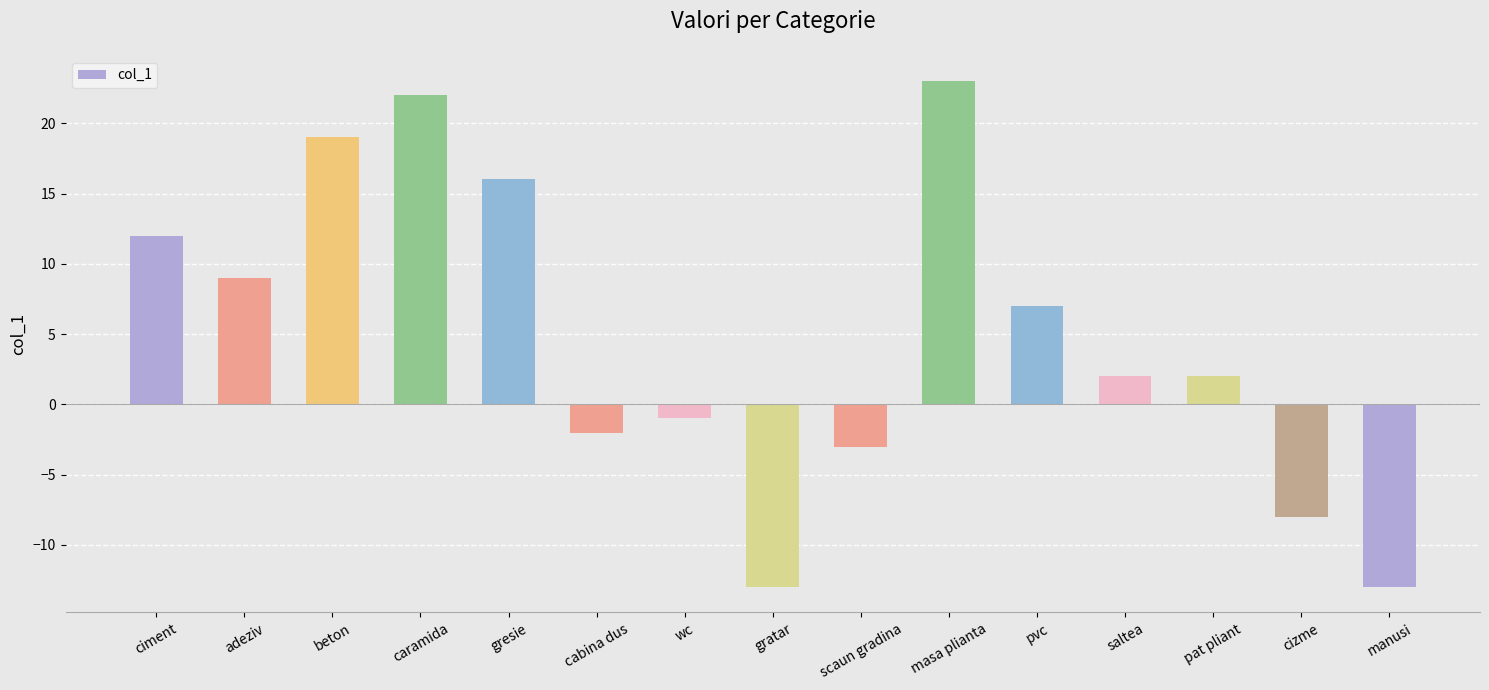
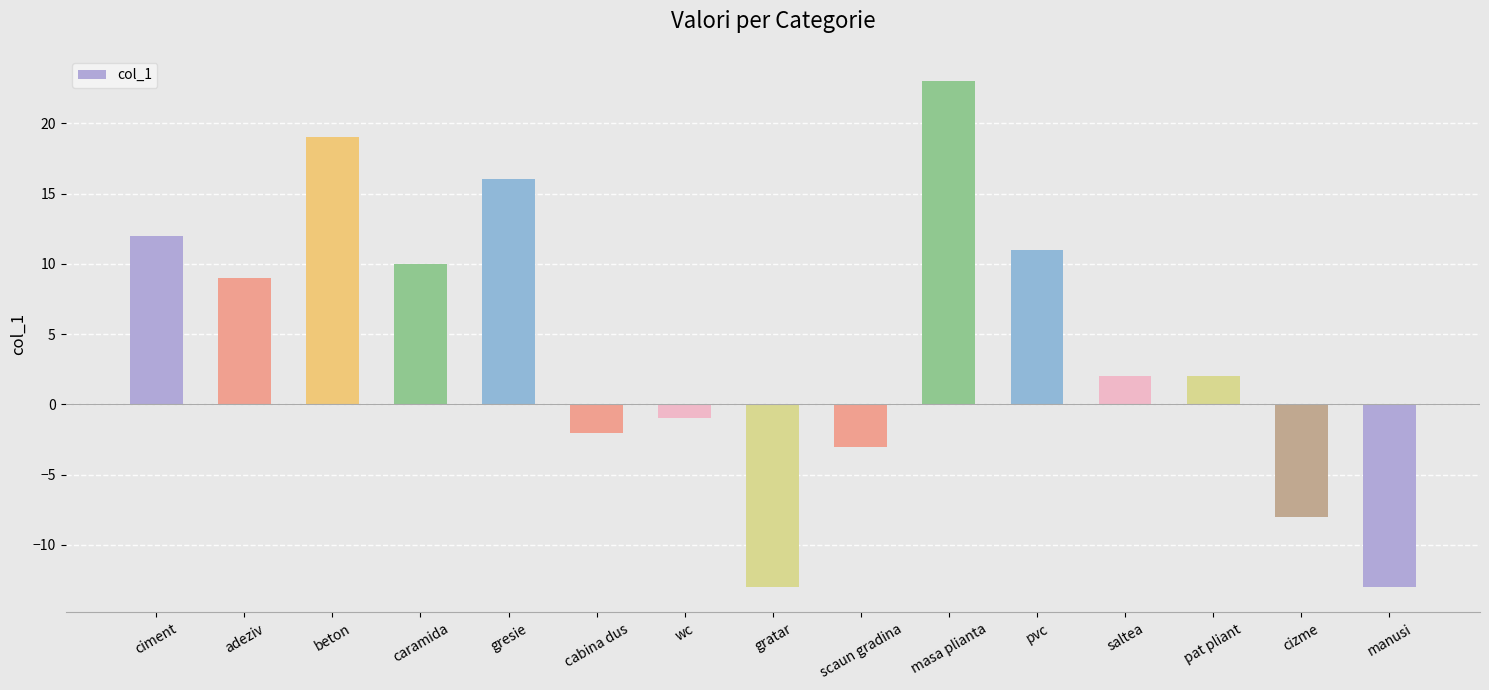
caramida: 22 -> 10
pvc: 7 -> 11
